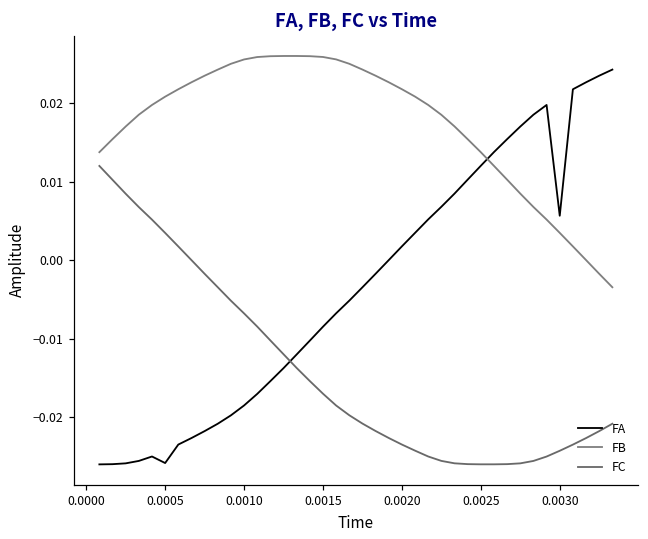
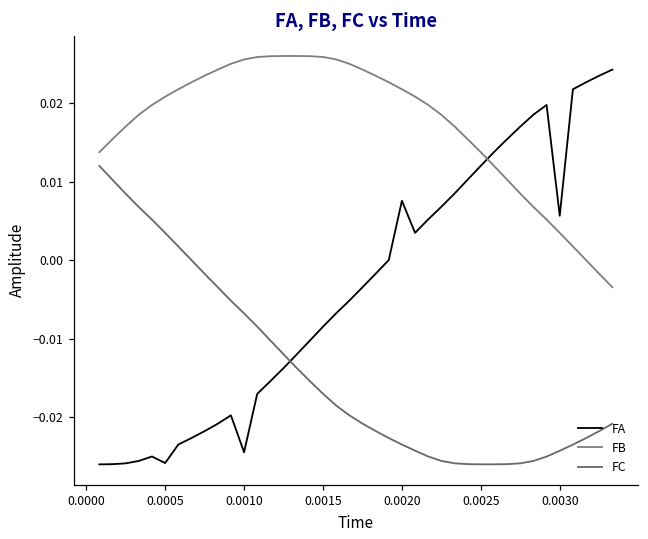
FA, 0.0010: -0.019 -> -0.025
FA, 0.0020: 0.002 -> 0.008
